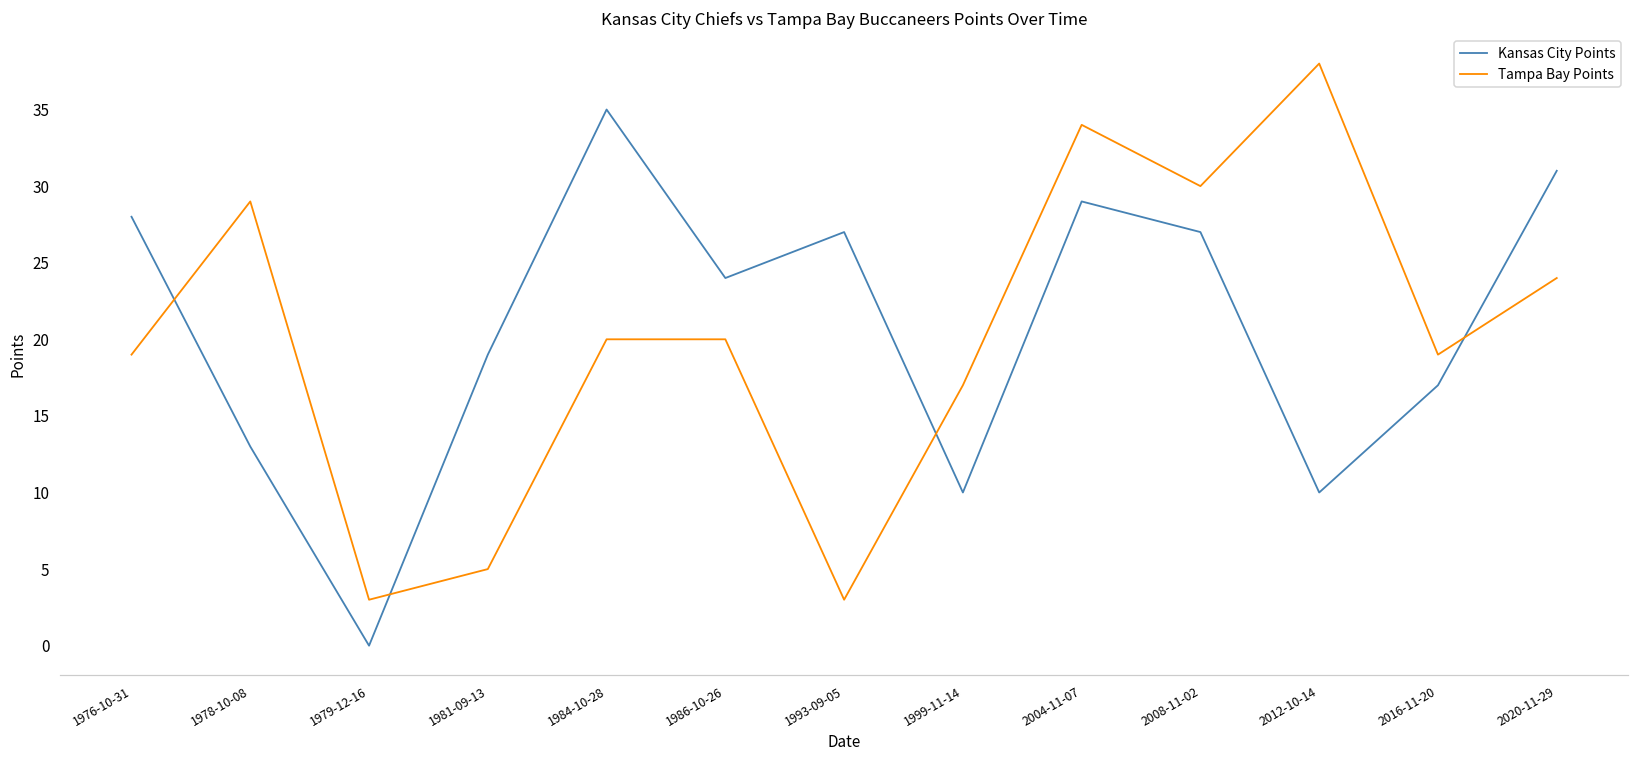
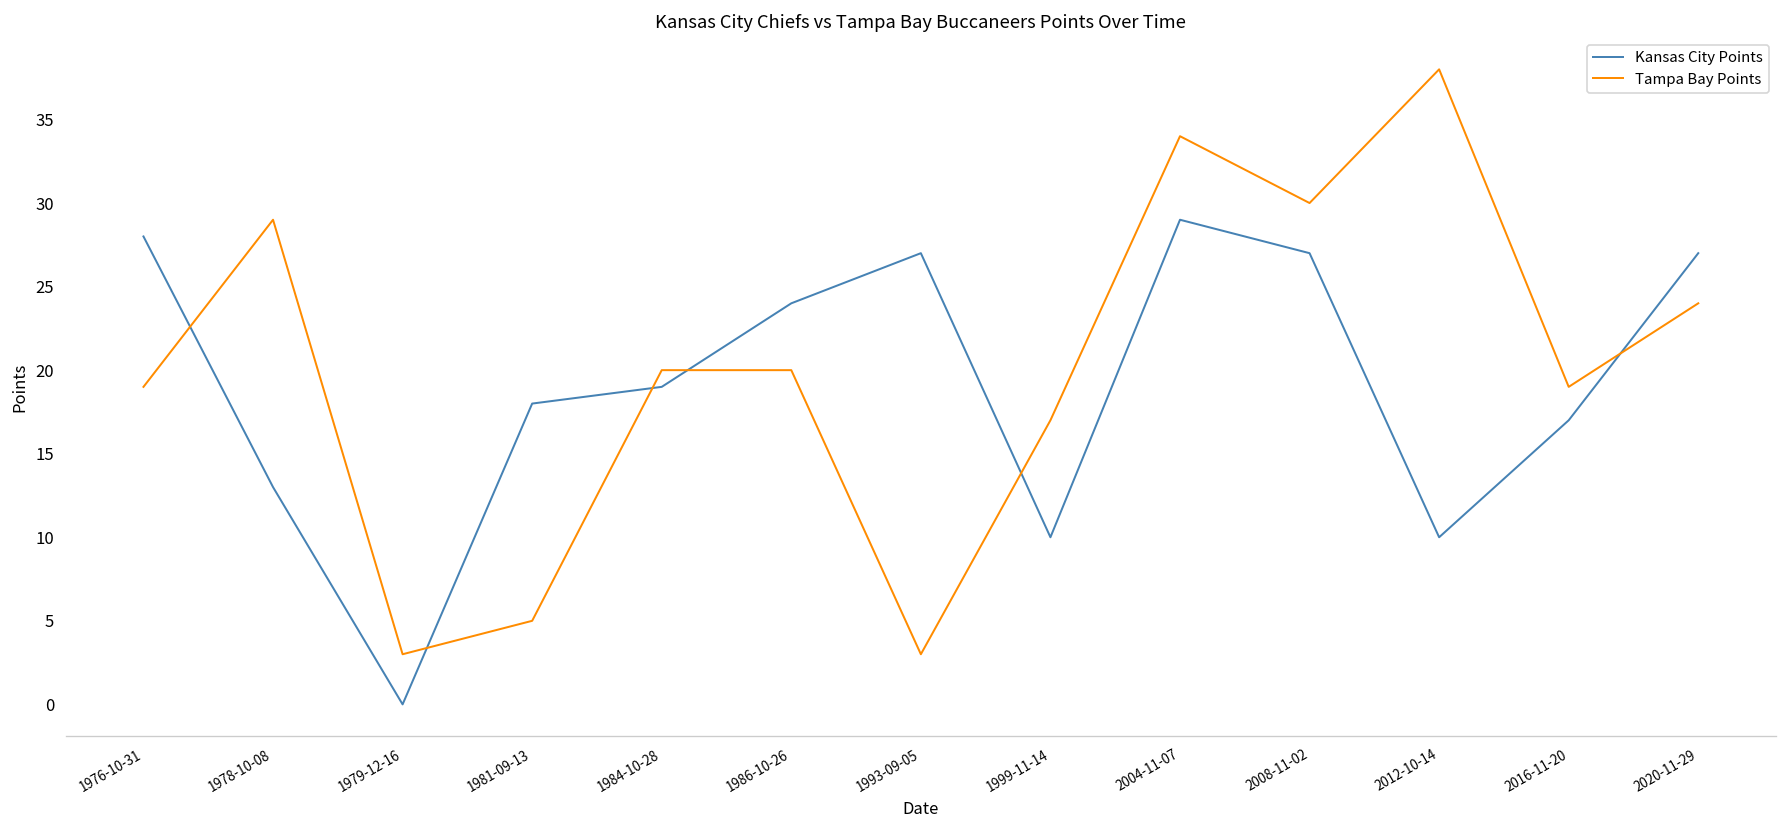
Kansas City Points, 1981-09-13: 19 -> 18
Kansas City Points, 1984-10-28: 35 -> 19
Kansas City Points, 2020-11-29: 31 -> 27
